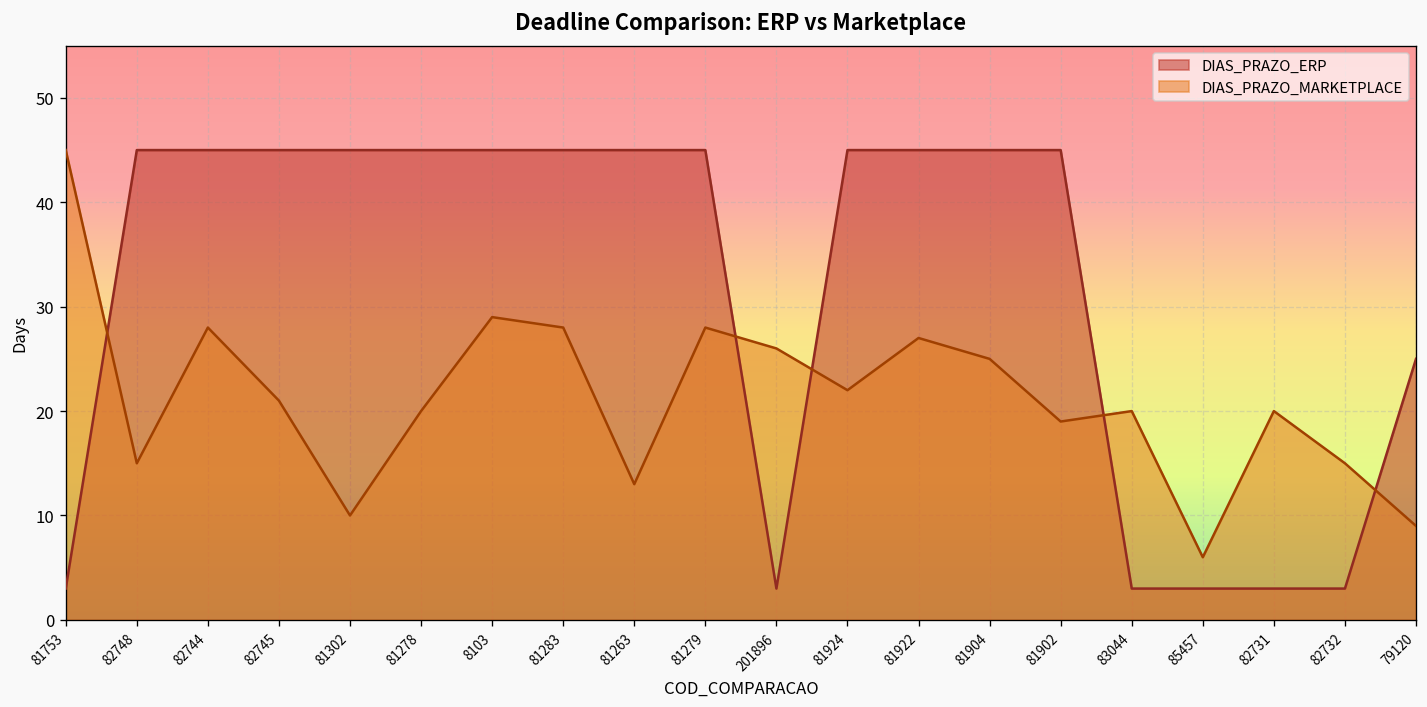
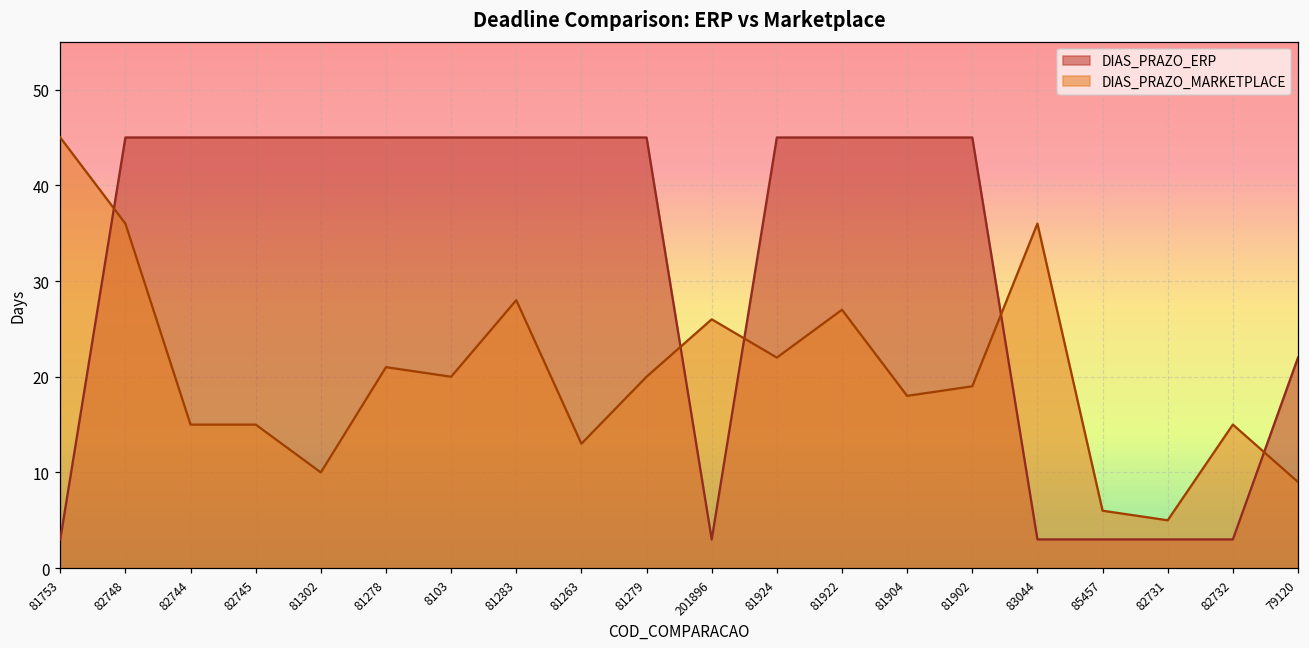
DIAS_PRAZO_MARKETPLACE, 82748: 15 -> 36
DIAS_PRAZO_MARKETPLACE, 82744: 28 -> 15
DIAS_PRAZO_MARKETPLACE, 82745: 21 -> 15
DIAS_PRAZO_MARKETPLACE, 81278: 20 -> 21
DIAS_PRAZO_MARKETPLACE, 8103: 29 -> 20
DIAS_PRAZO_MARKETPLACE, 81279: 28 -> 20
DIAS_PRAZO_MARKETPLACE, 81904: 25 -> 18
DIAS_PRAZO_MARKETPLACE, 83044: 20 -> 36
DIAS_PRAZO_MARKETPLACE, 82731: 20 -> 5
DIAS_PRAZO_ERP, 79120: 25 -> 22
